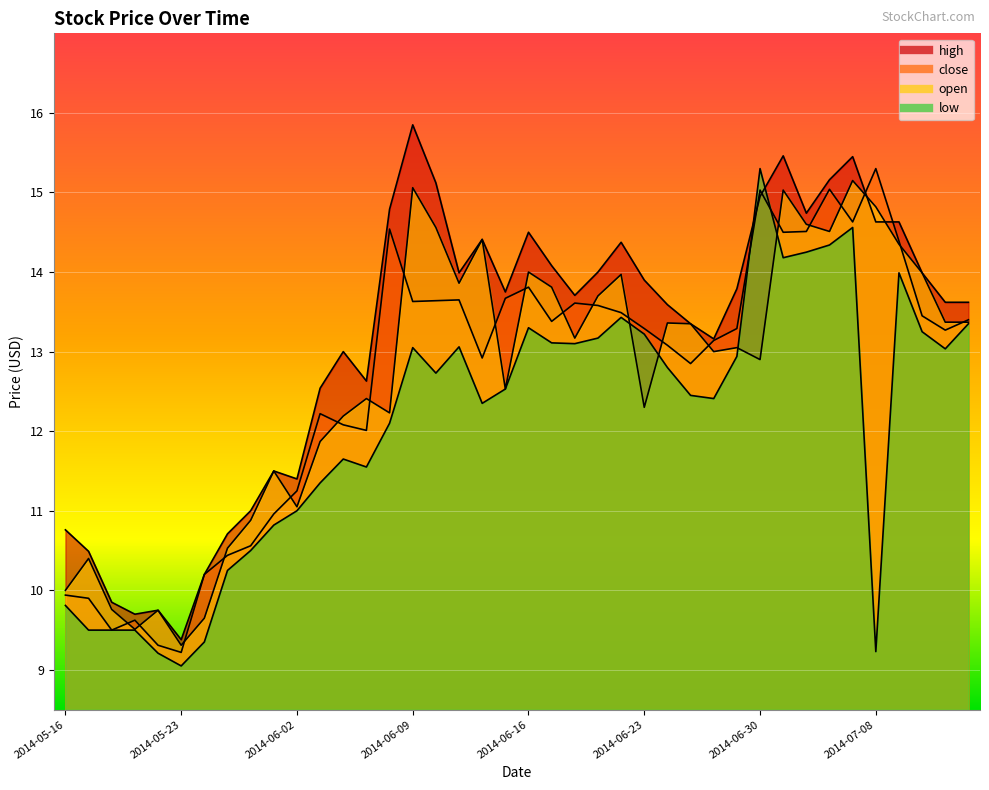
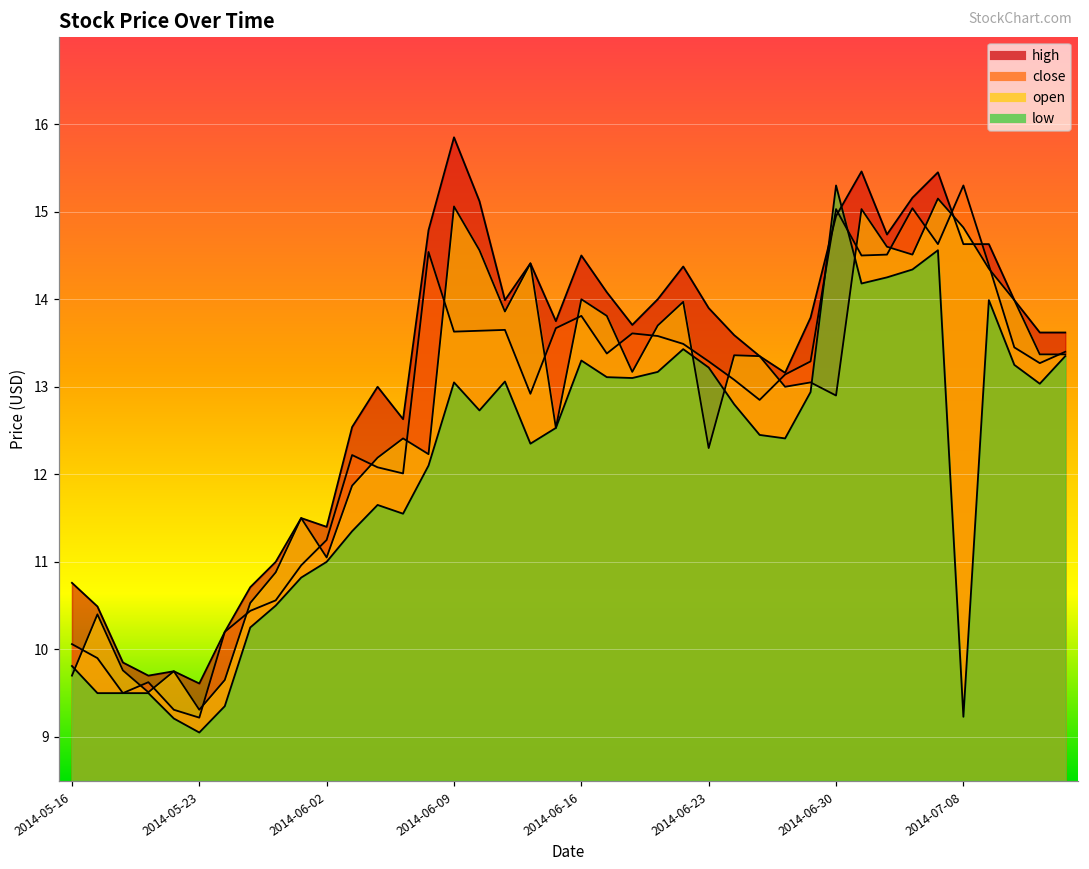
close, 2014-05-16: 9.9 -> 10.1
open, 2014-05-16: 10.0 -> 9.7
high, 2014-05-23: 9.4 -> 9.6
